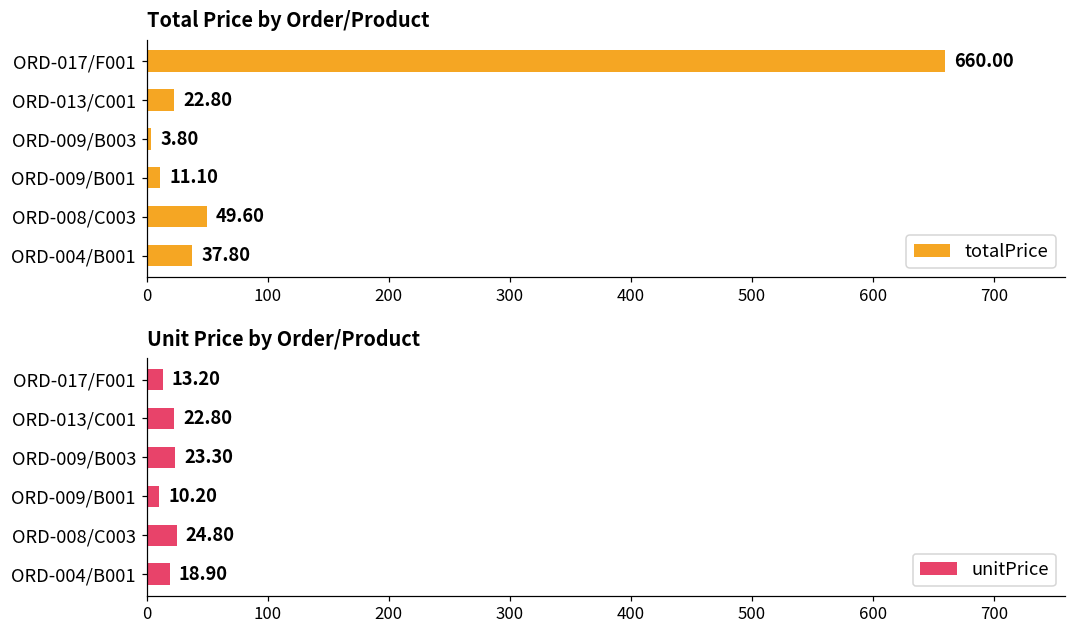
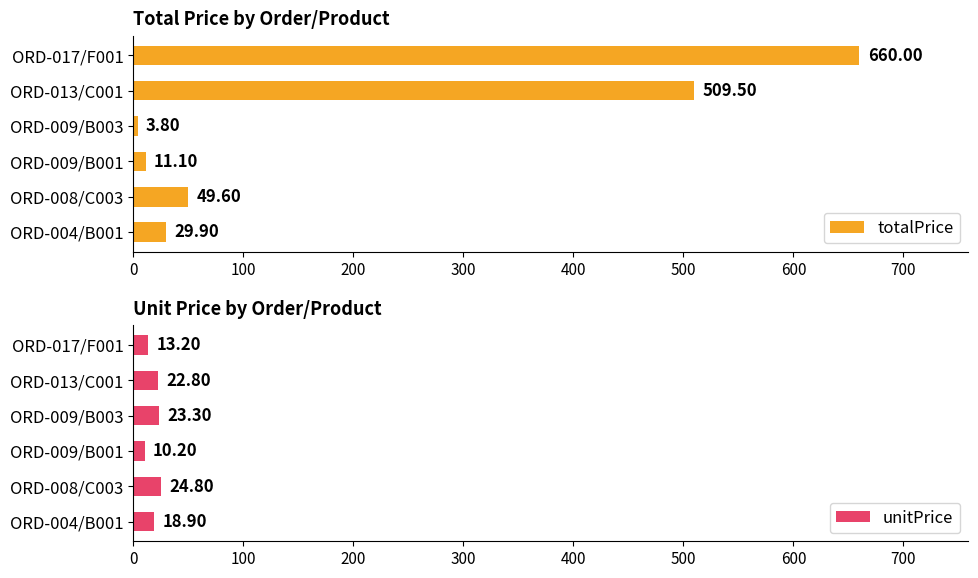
Total Price by Order/Product, ORD-013/C001: 22.80 -> 509.50
Total Price by Order/Product, ORD-004/B001: 37.80 -> 29.90
